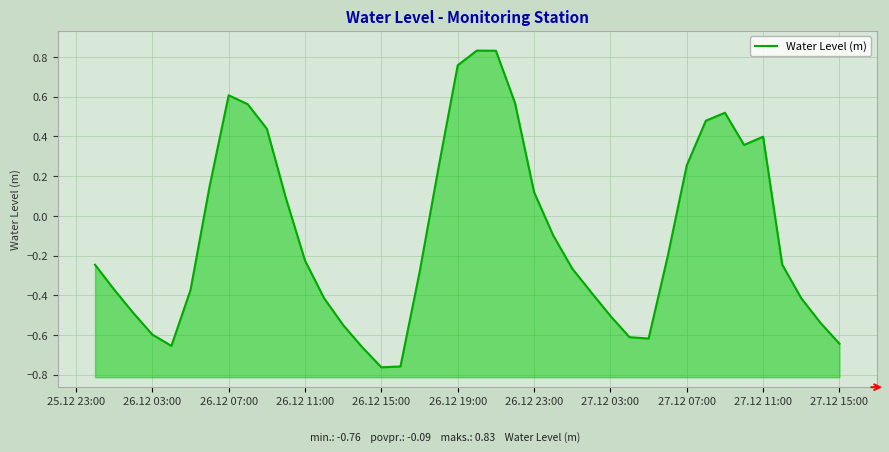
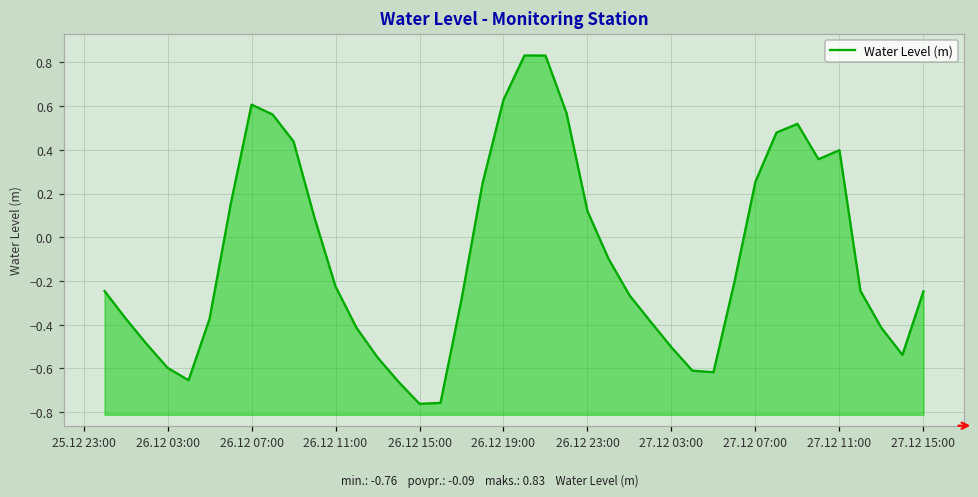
26.12 19:00: 0.76 -> 0.63
27.12 15:00: -0.64 -> -0.25
